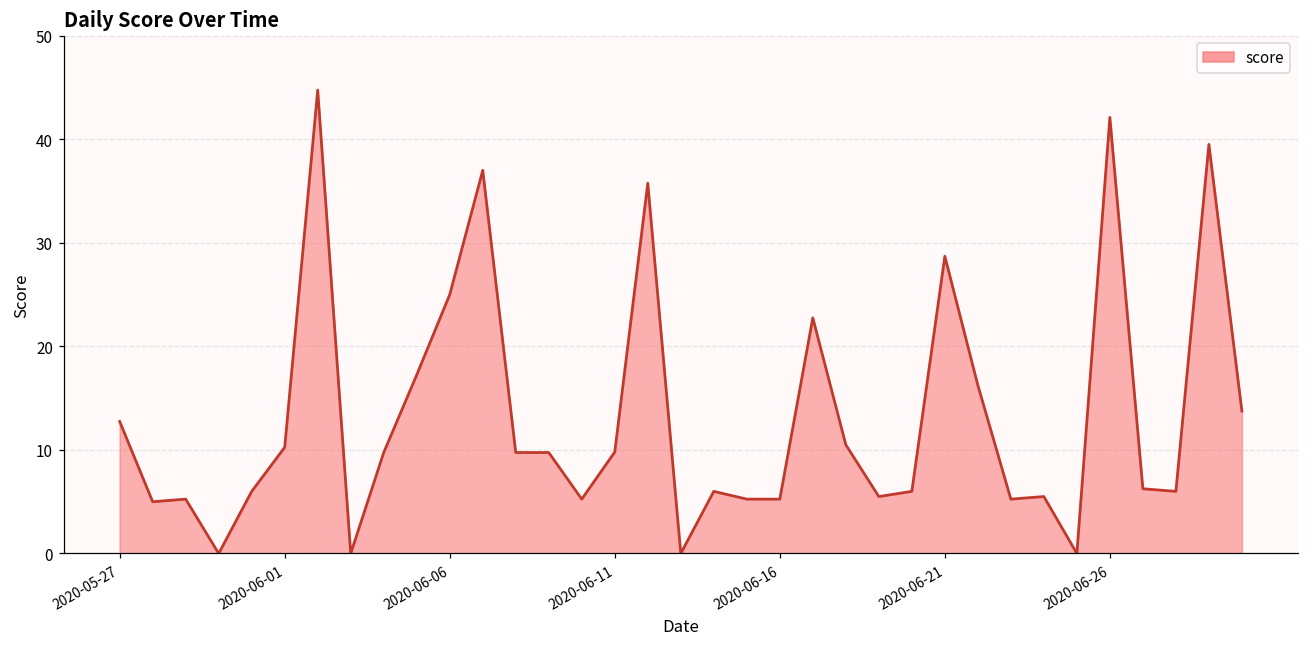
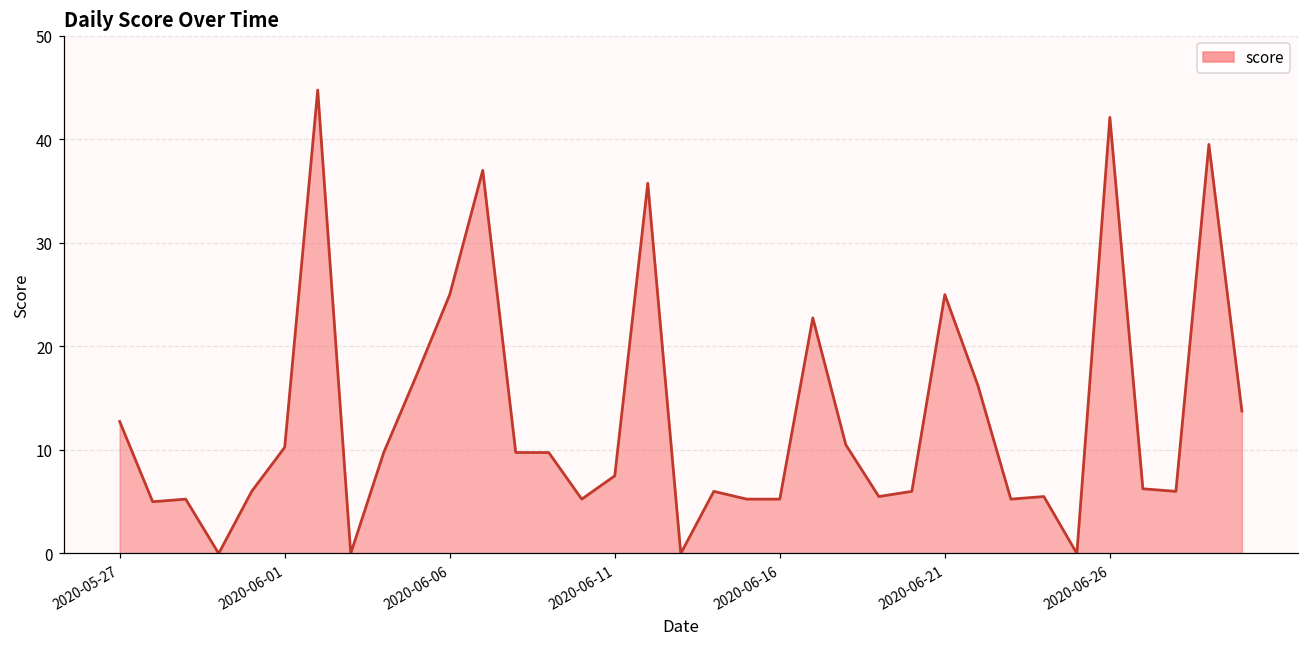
2020-06-11: 10 -> 8
2020-06-21: 29 -> 25
